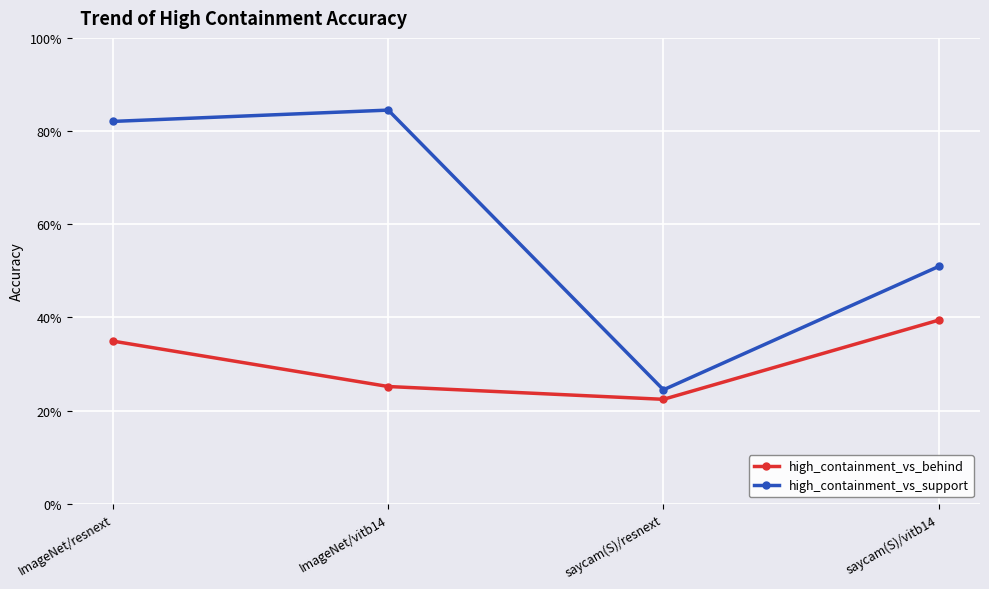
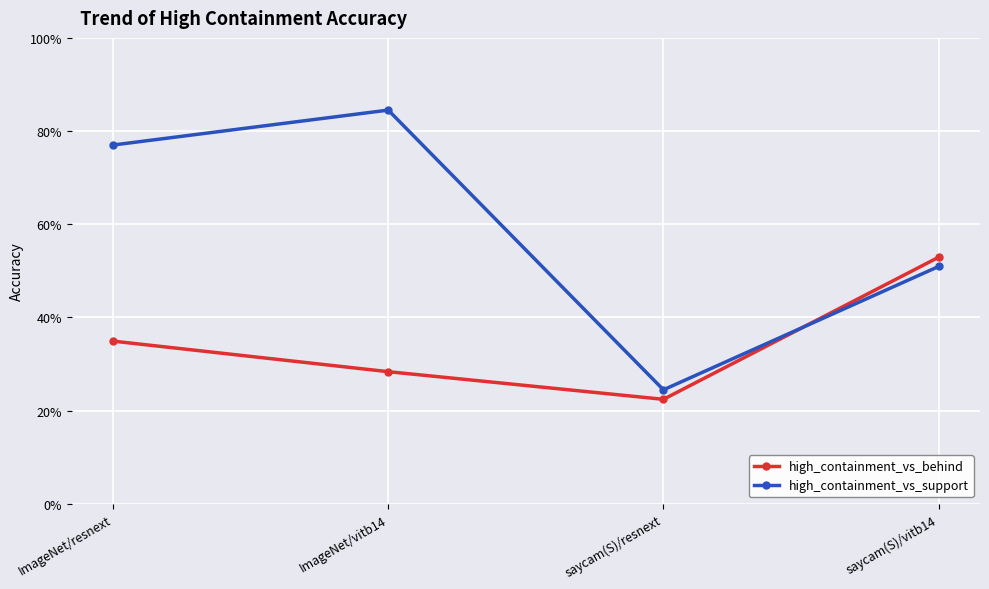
high_containment_vs_support, ImageNet/resnext: 82% -> 77%
high_containment_vs_behind, ImageNet/vitb14: 25% -> 28%
high_containment_vs_behind, saycam(S)/vitb14: 39% -> 53%
